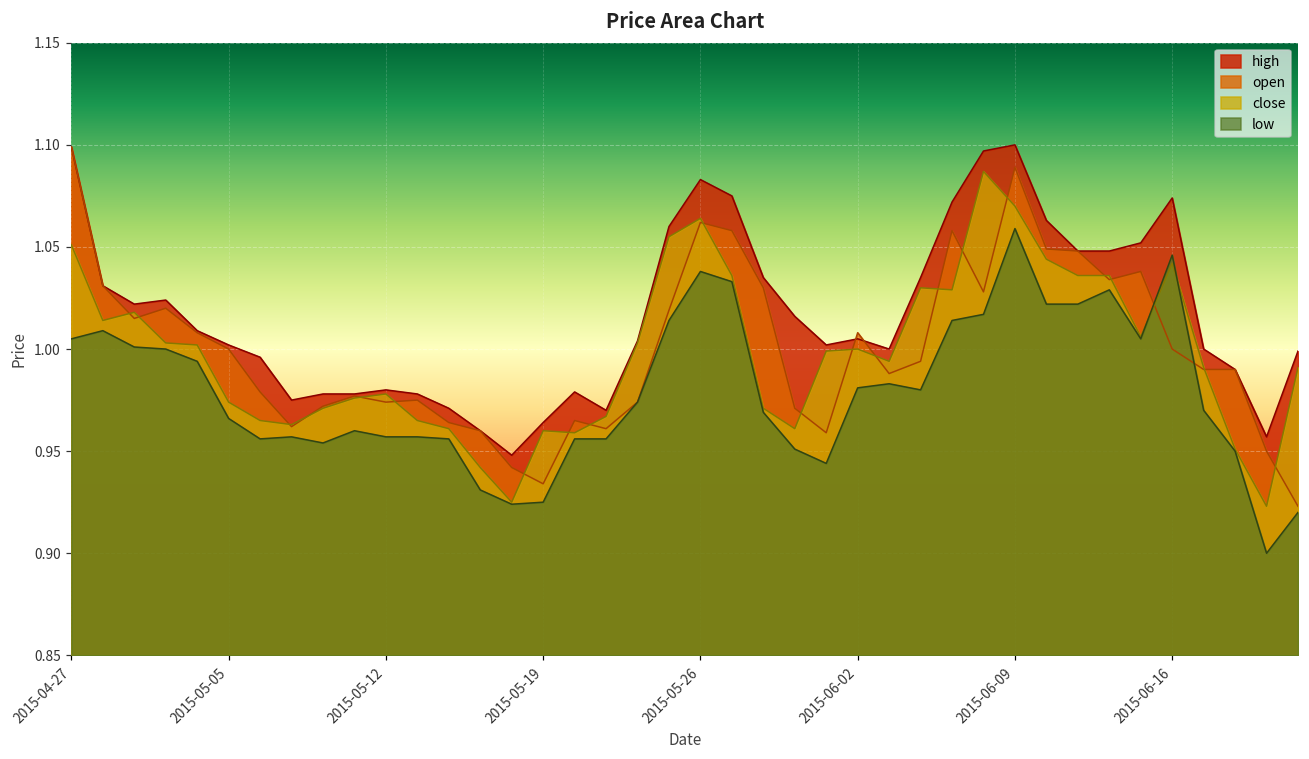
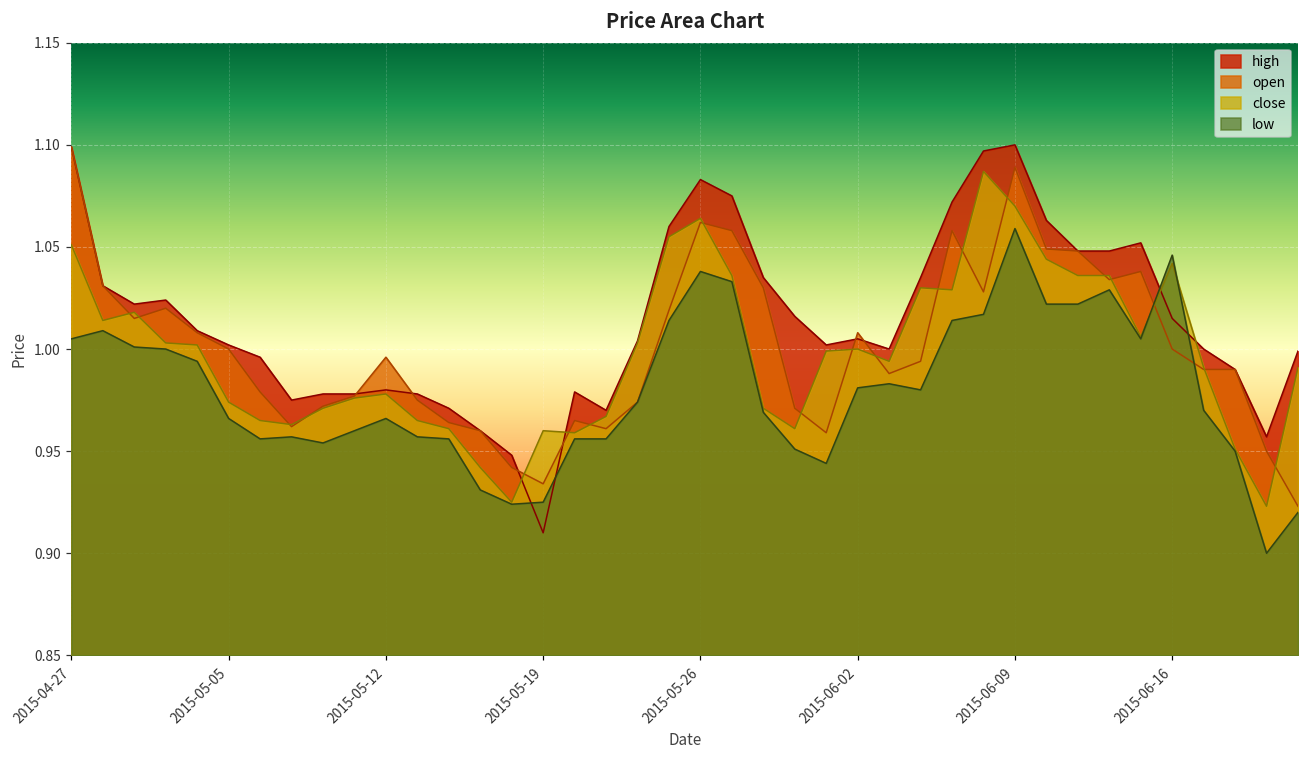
open, 2015-05-12: 0.974 -> 0.996
low, 2015-05-12: 0.957 -> 0.966
high, 2015-05-19: 0.964 -> 0.910
high, 2015-06-16: 1.074 -> 1.015
